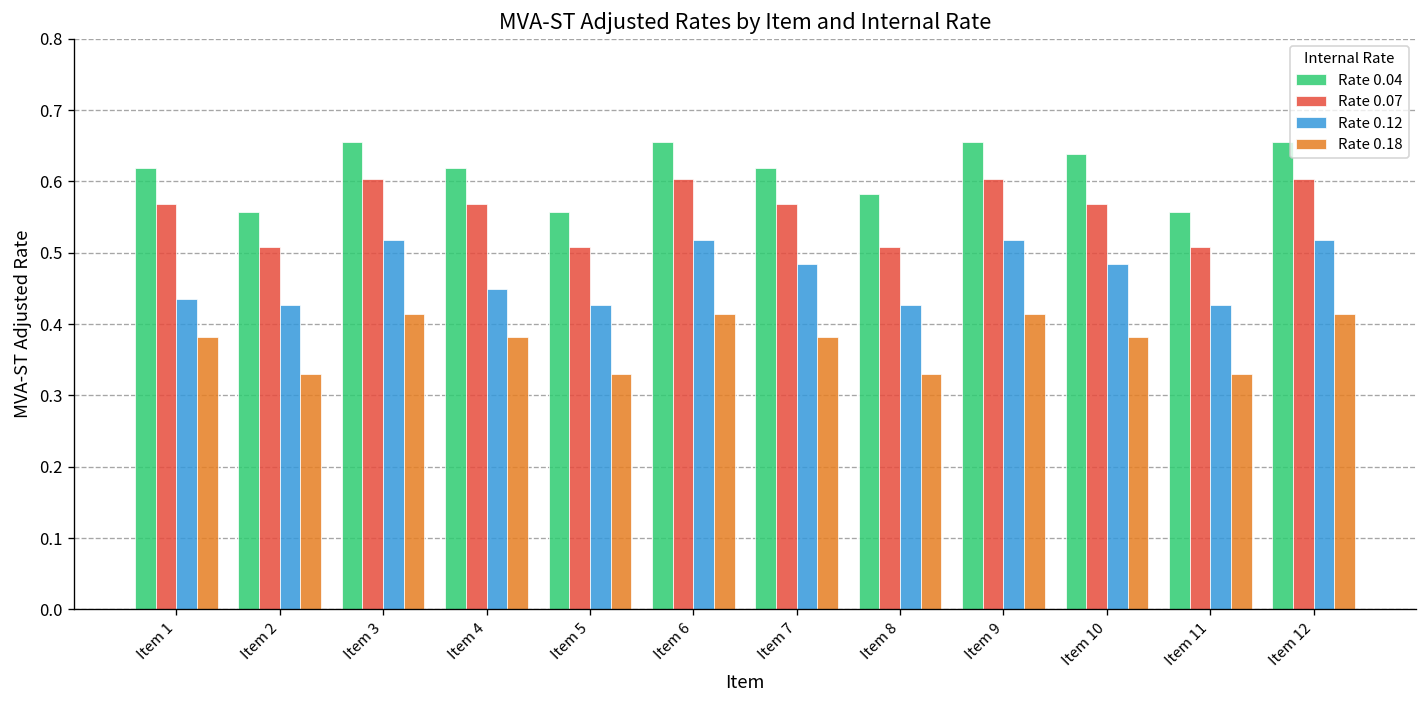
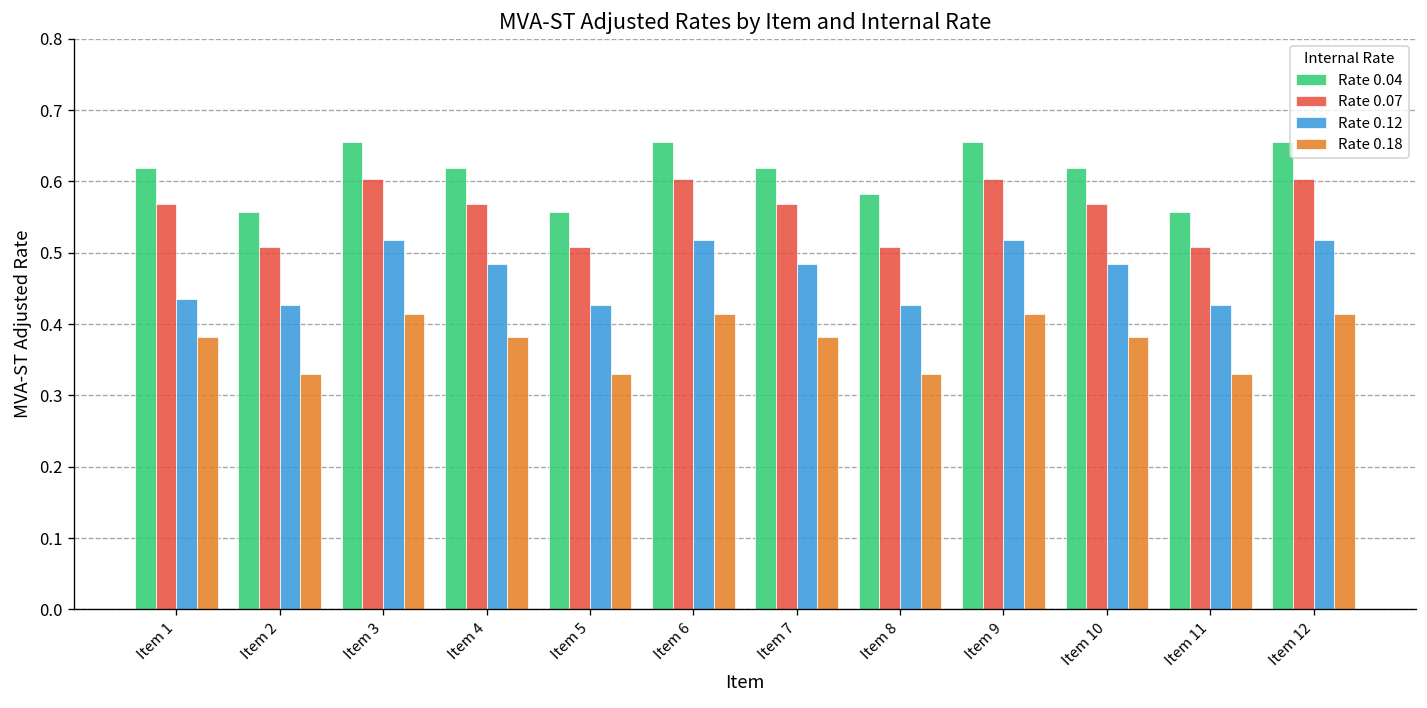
Rate 0.12, Item 4: 0.45 -> 0.48
Rate 0.04, Item 10: 0.64 -> 0.62
